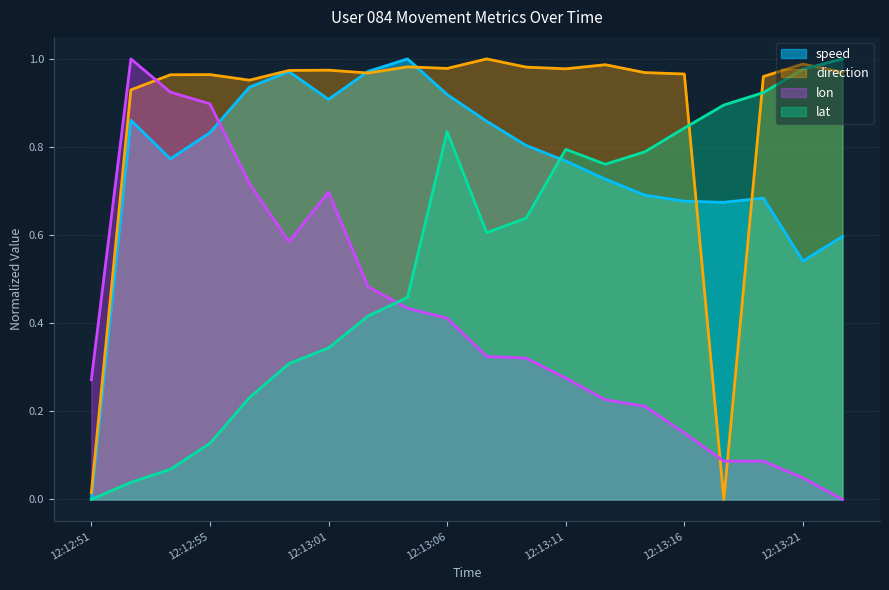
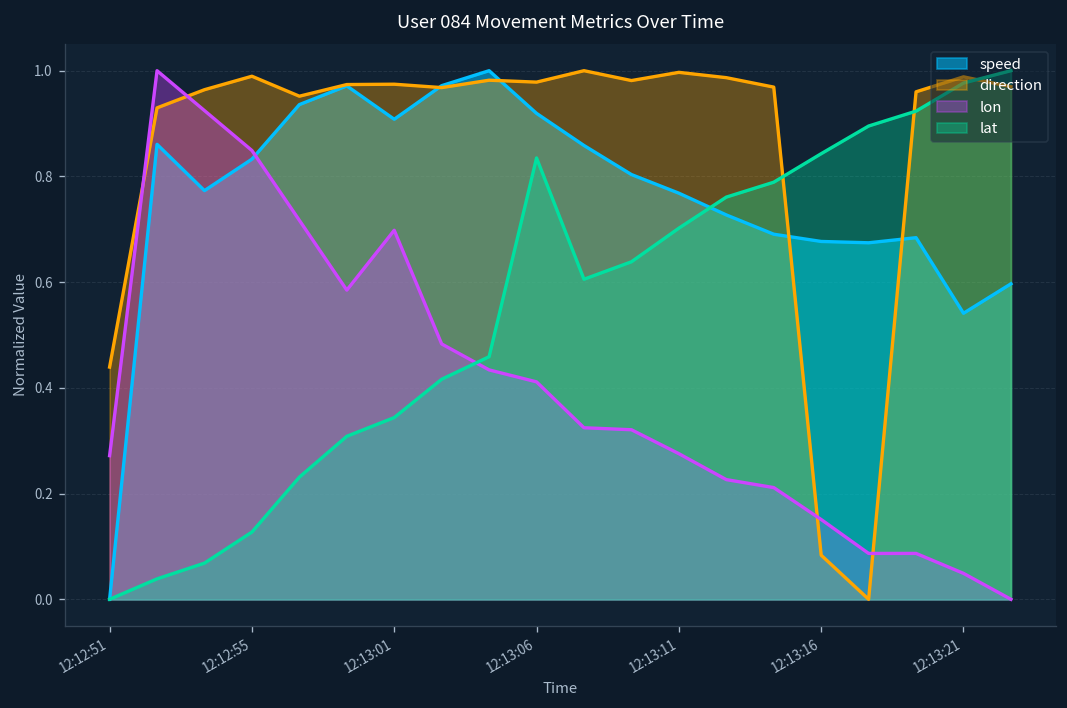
direction, 12:12:51: 0.02 -> 0.44
direction, 12:12:55: 0.96 -> 0.99
lon, 12:12:55: 0.90 -> 0.85
direction, 12:13:11: 0.98 -> 1.00
lat, 12:13:11: 0.79 -> 0.70
direction, 12:13:16: 0.97 -> 0.08
